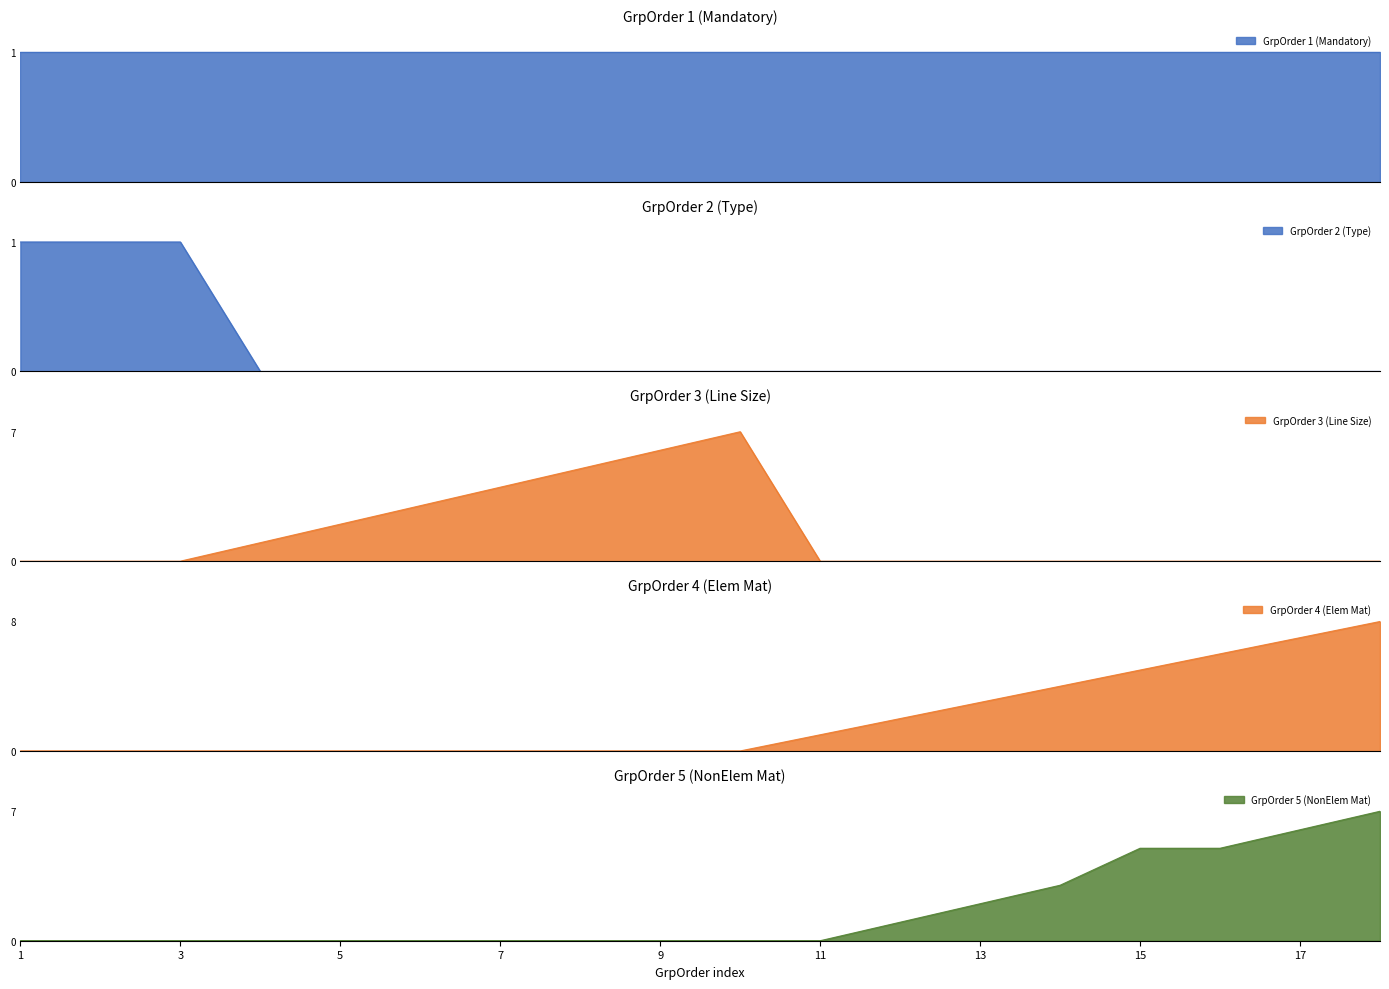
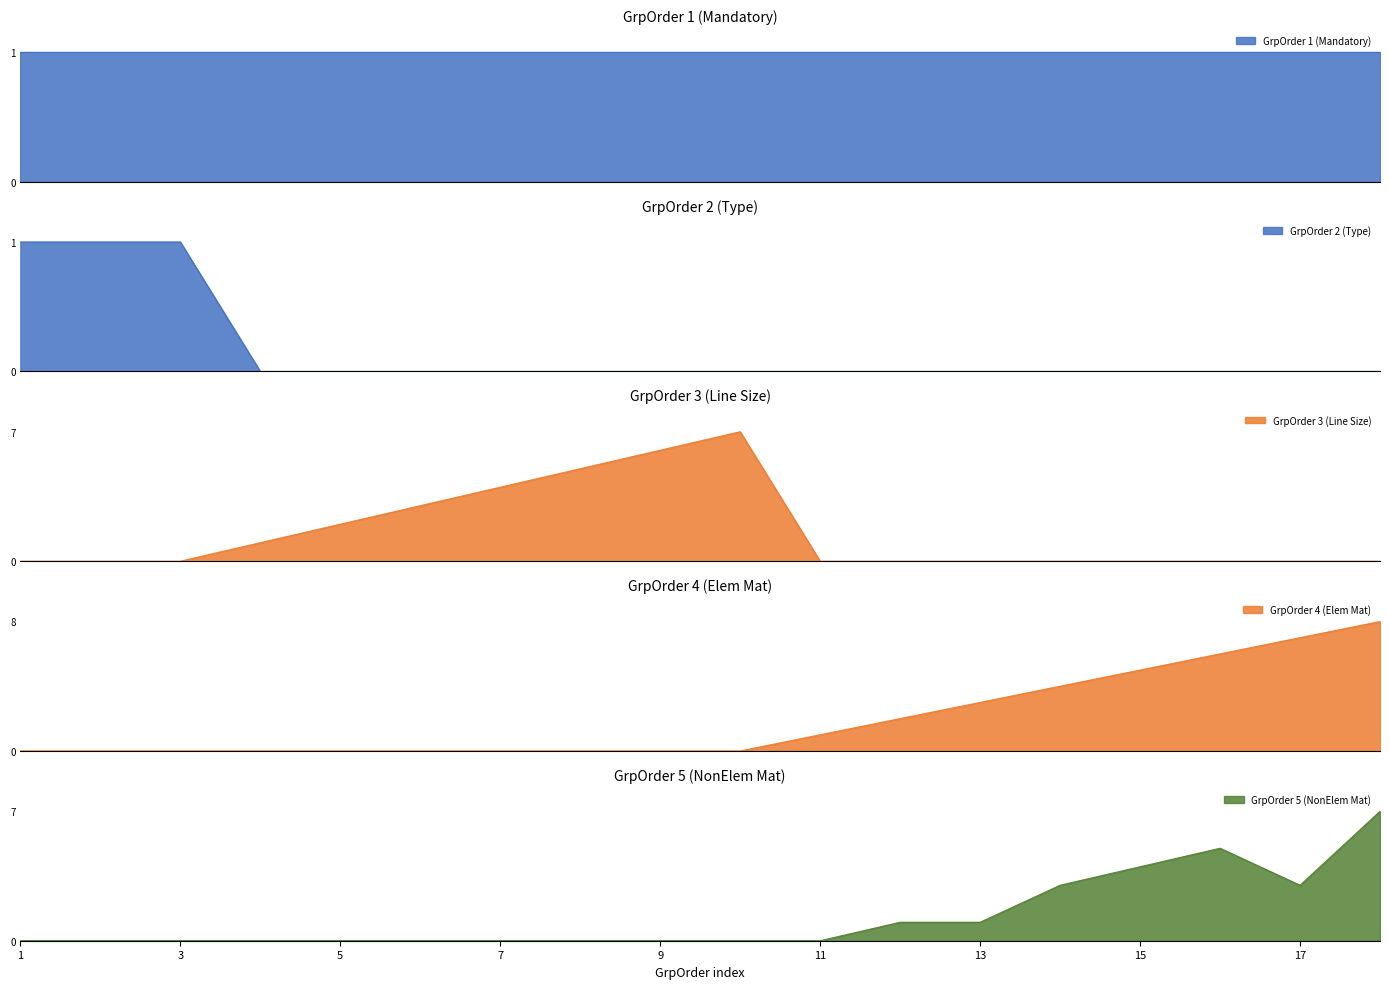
GrpOrder 5 (NonElem Mat), 13: 2 -> 1
GrpOrder 5 (NonElem Mat), 15: 5 -> 4
GrpOrder 5 (NonElem Mat), 17: 6 -> 3
